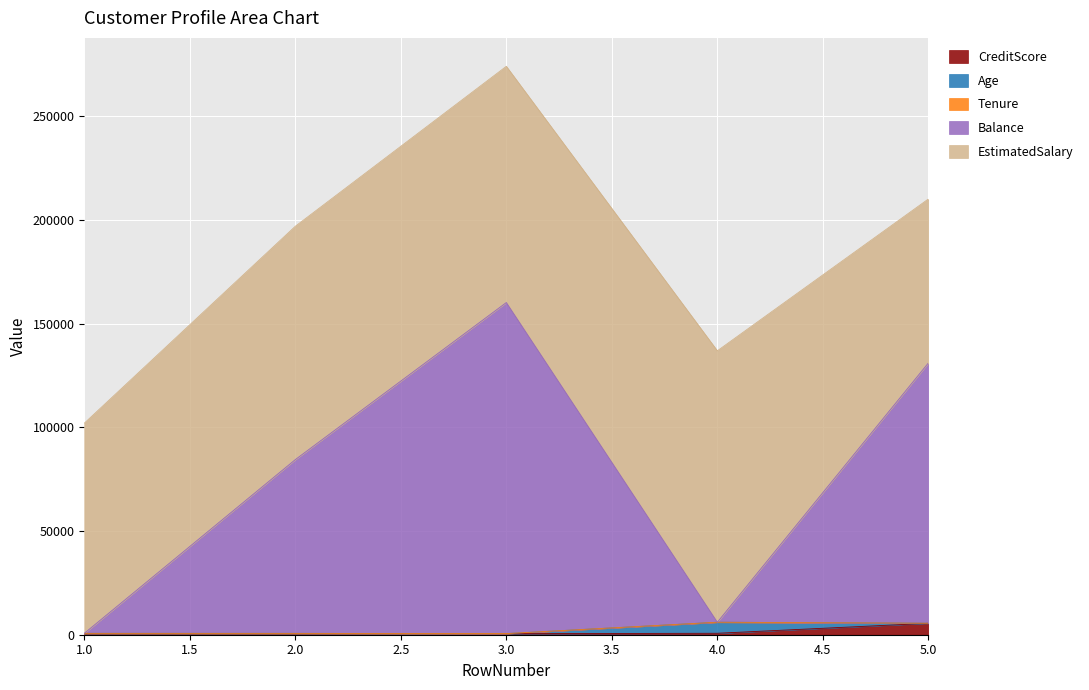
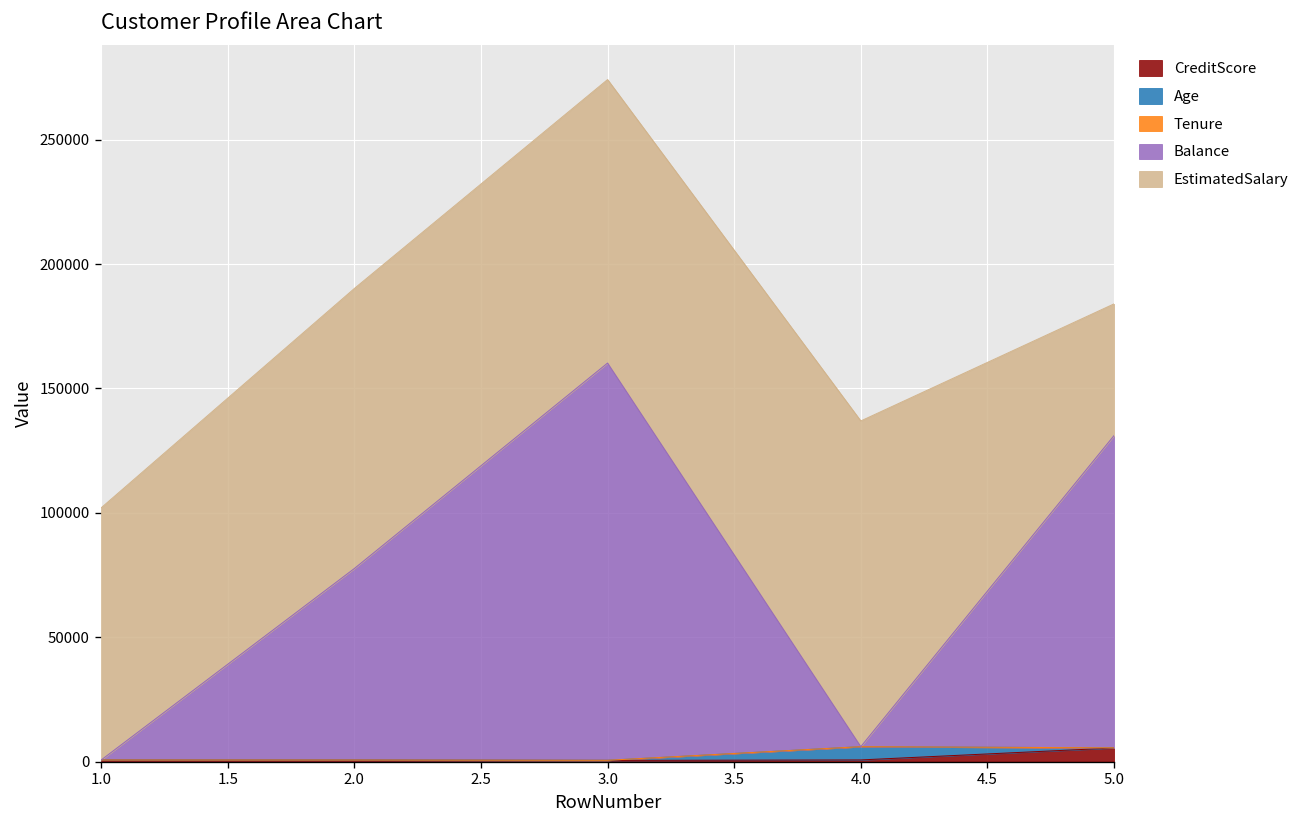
Balance, 2.0: 84000 -> 77000
EstimatedSalary, 5.0: 79000 -> 53000
